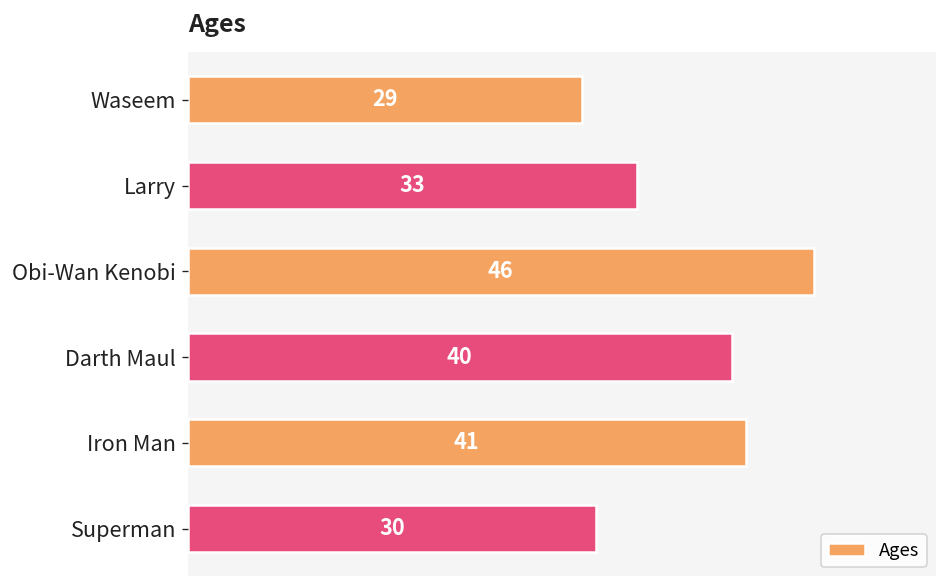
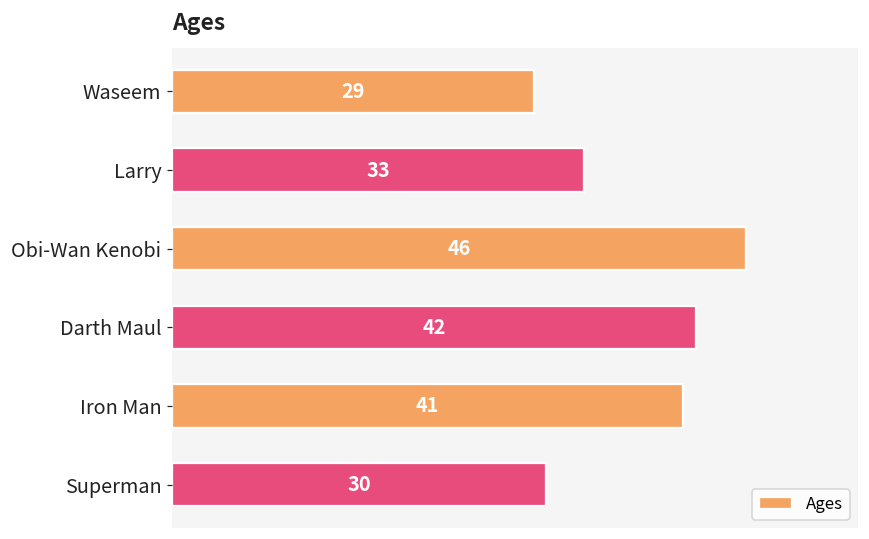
Darth Maul: 40 -> 42
